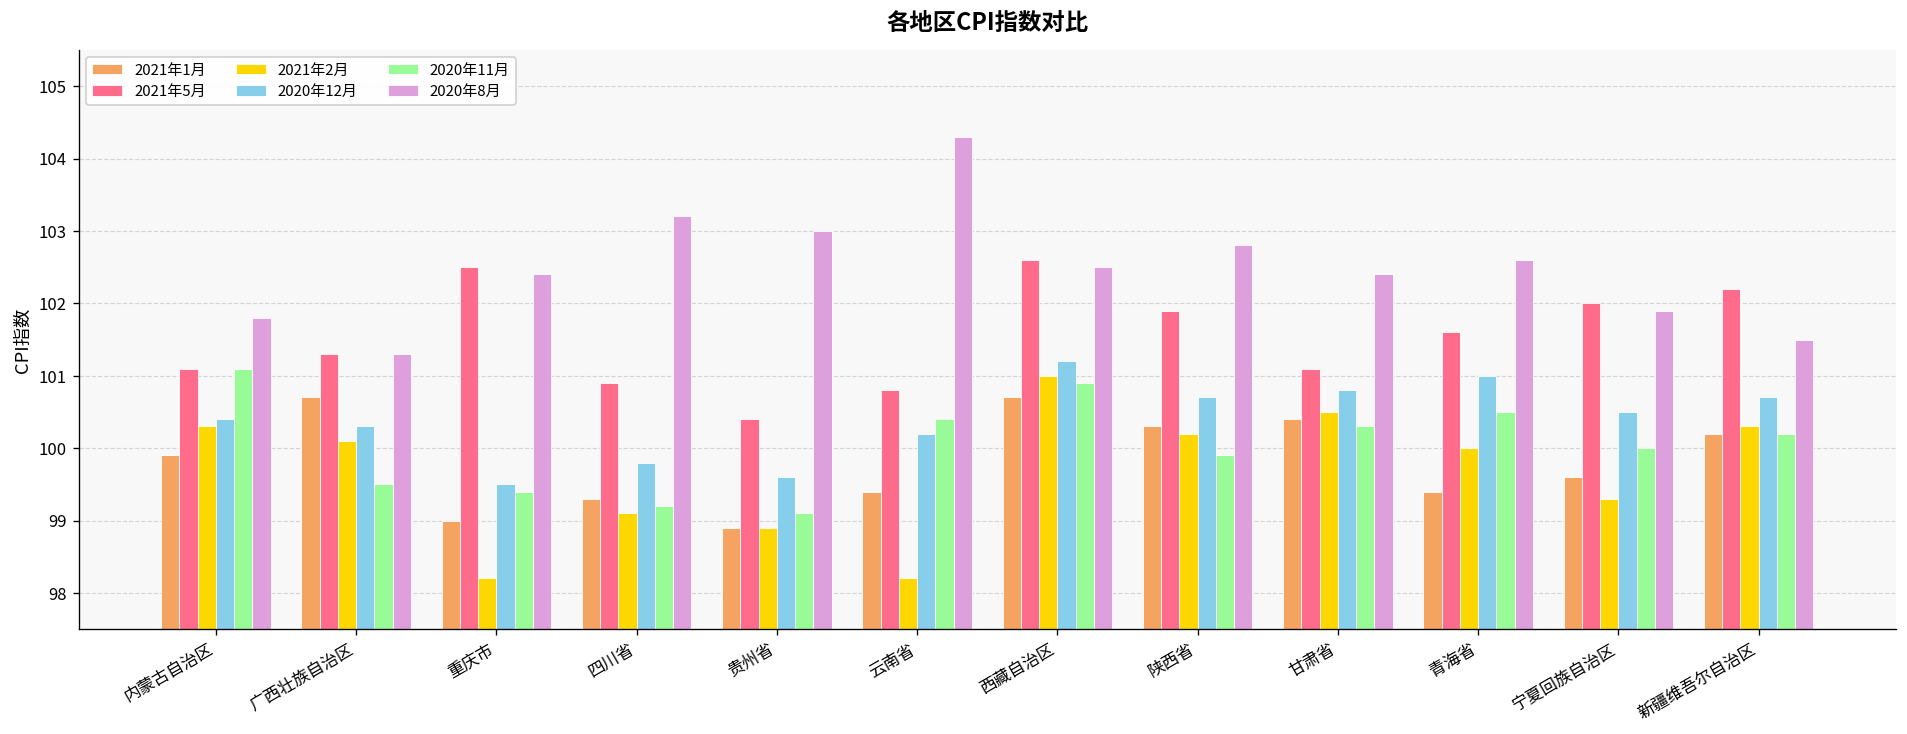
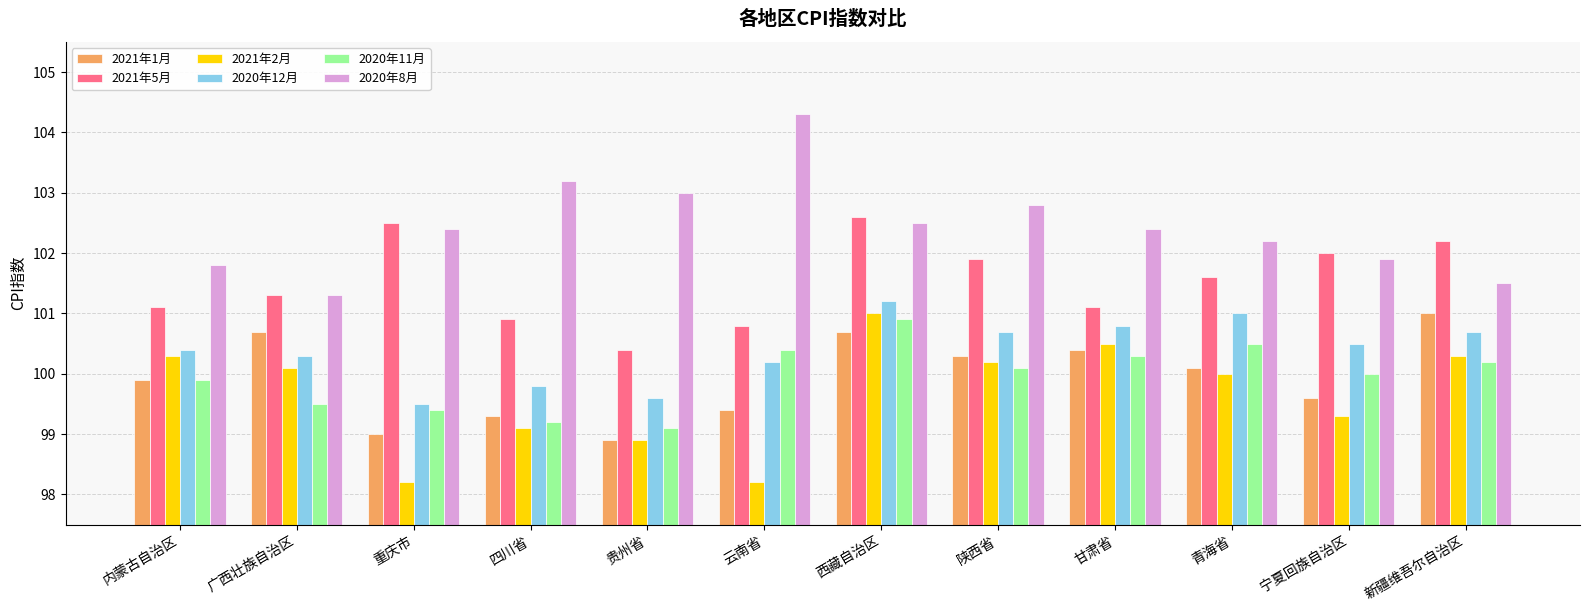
2020年11月, 内蒙古自治区: 101.1 -> 99.9
2020年11月, 陕西省: 99.9 -> 100.1
2021年1月, 青海省: 99.4 -> 100.1
2020年8月, 青海省: 102.6 -> 102.2
2021年1月, 新疆维吾尔自治区: 100.2 -> 101.0
